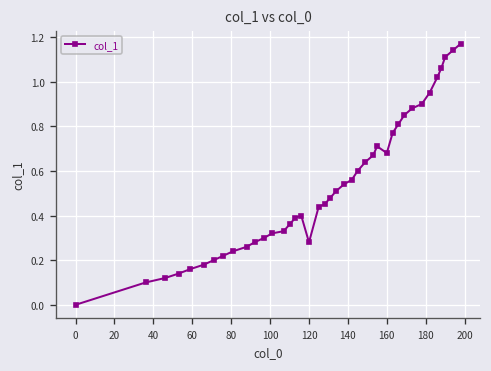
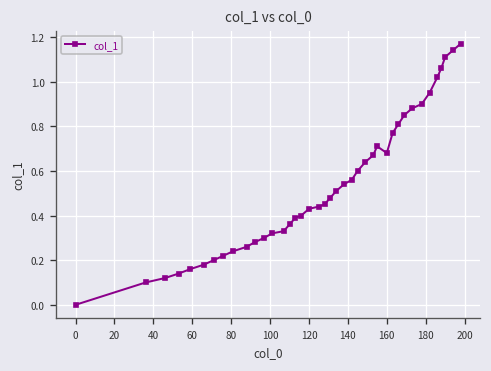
120: 0.28 -> 0.43
